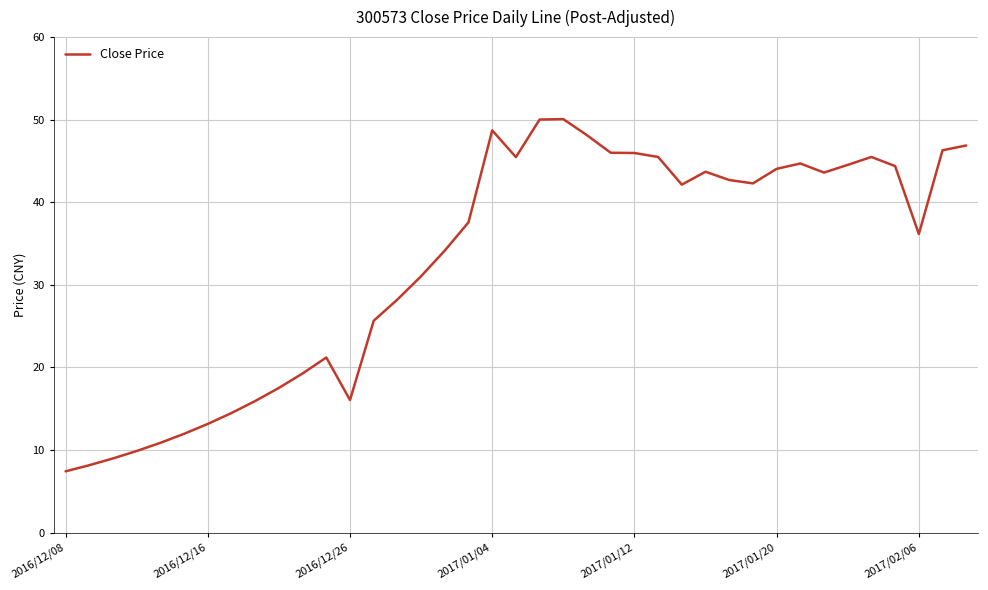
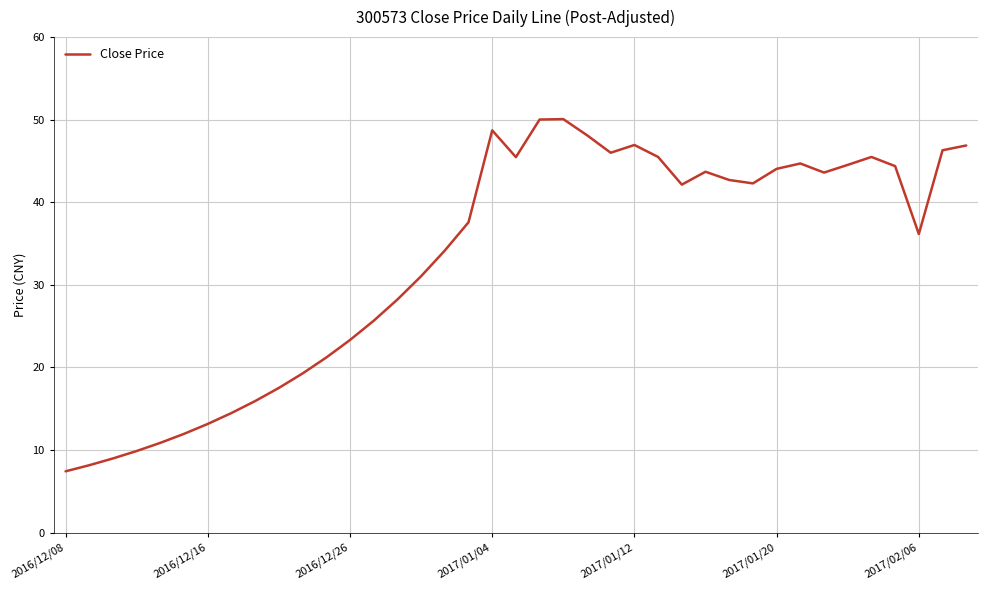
2016/12/26: 16 -> 23
2017/01/12: 46 -> 47
